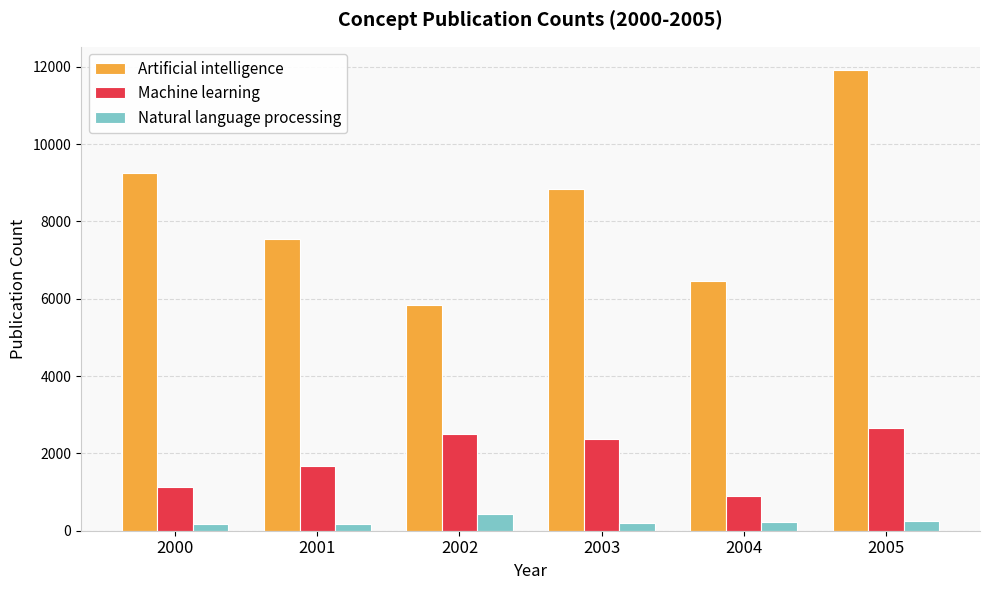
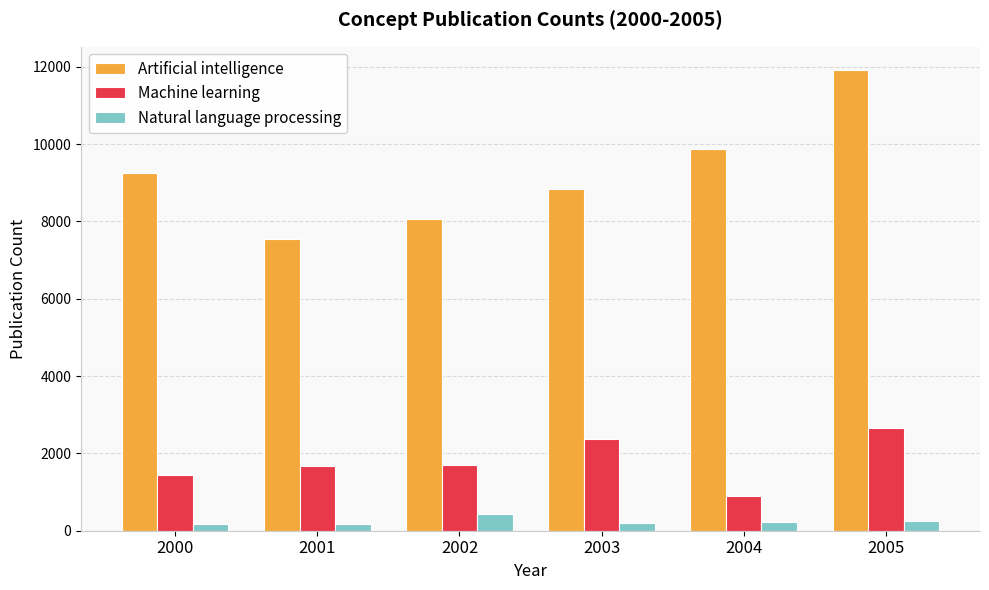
Machine learning, 2000: 1100 -> 1400
Artificial intelligence, 2002: 5800 -> 8100
Machine learning, 2002: 2500 -> 1700
Artificial intelligence, 2004: 6500 -> 9900
